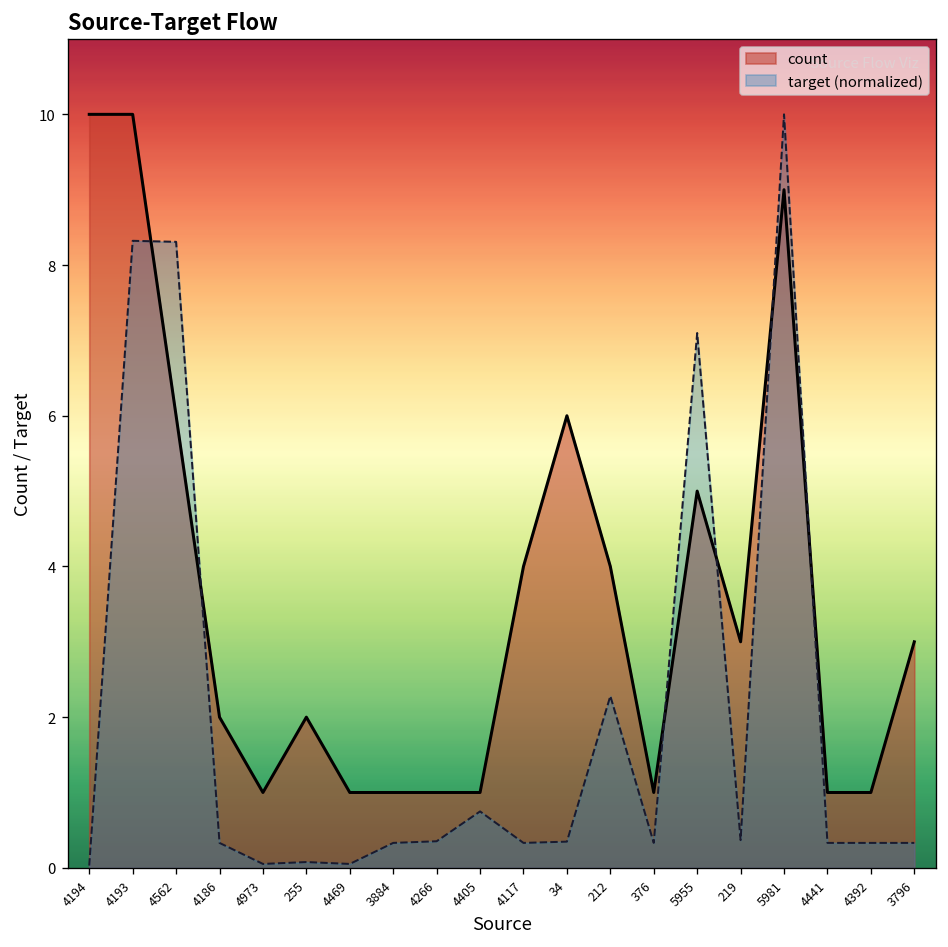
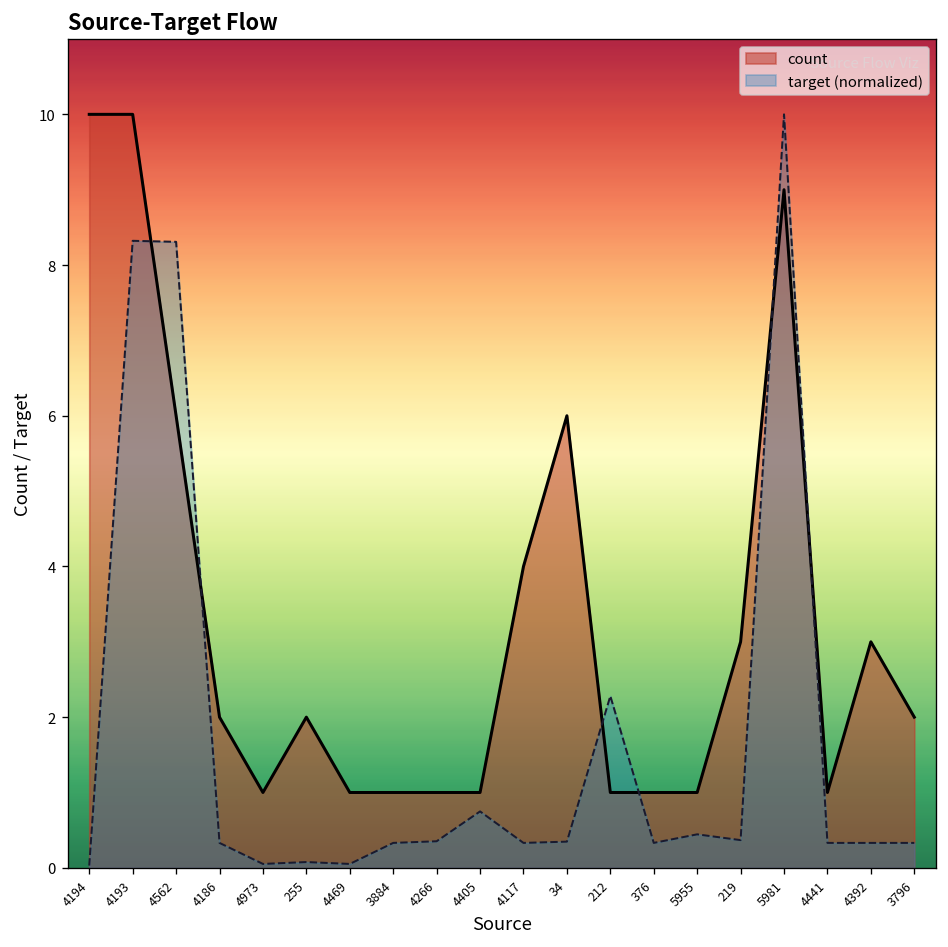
count, 212: 4 -> 1
count, 5955: 5 -> 1
target (normalized), 5955: 7.1 -> 0.4
count, 4392: 1 -> 3
count, 3796: 3 -> 2
